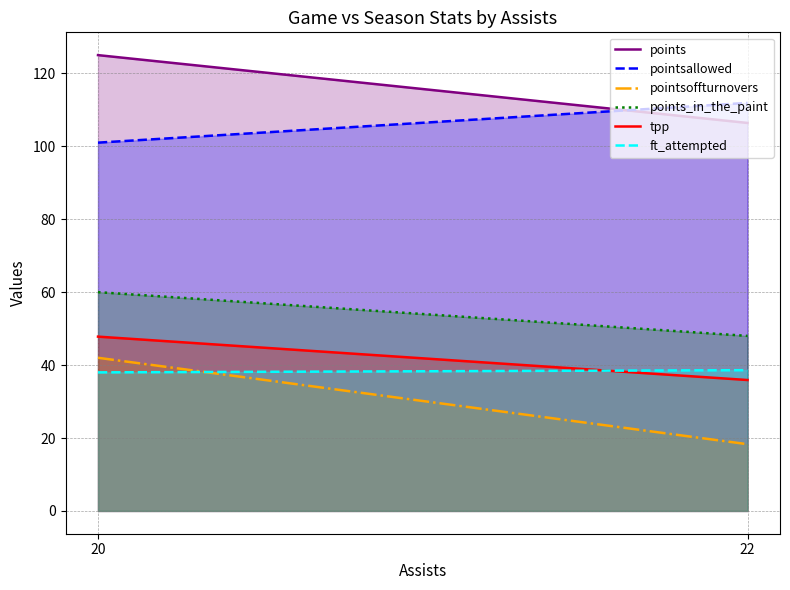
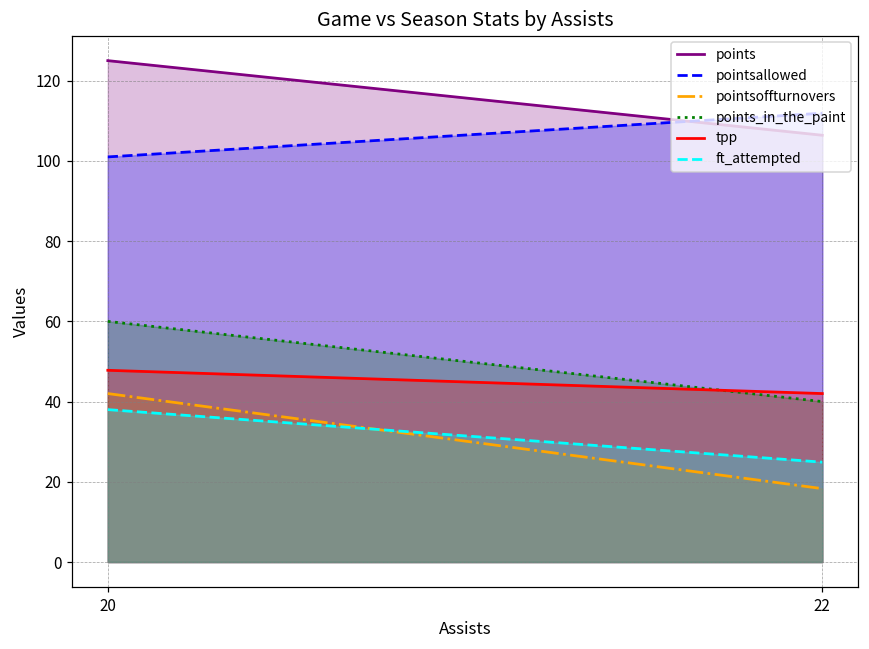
points_in_the_paint, 22: 48 -> 40
tpp, 22: 36 -> 42
ft_attempted, 22: 39 -> 25
